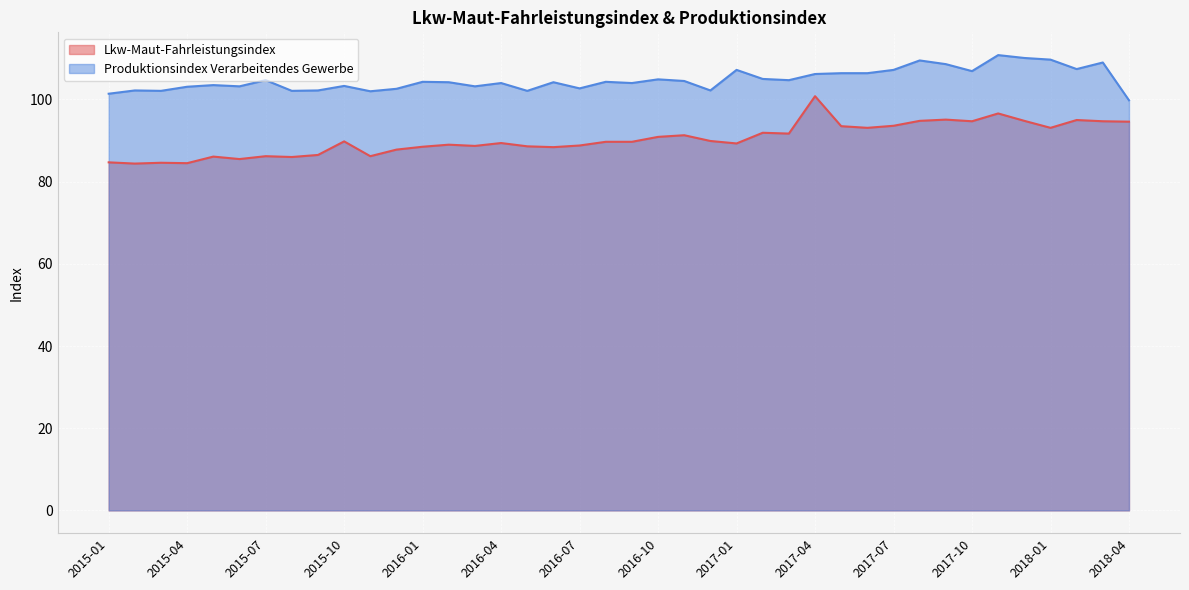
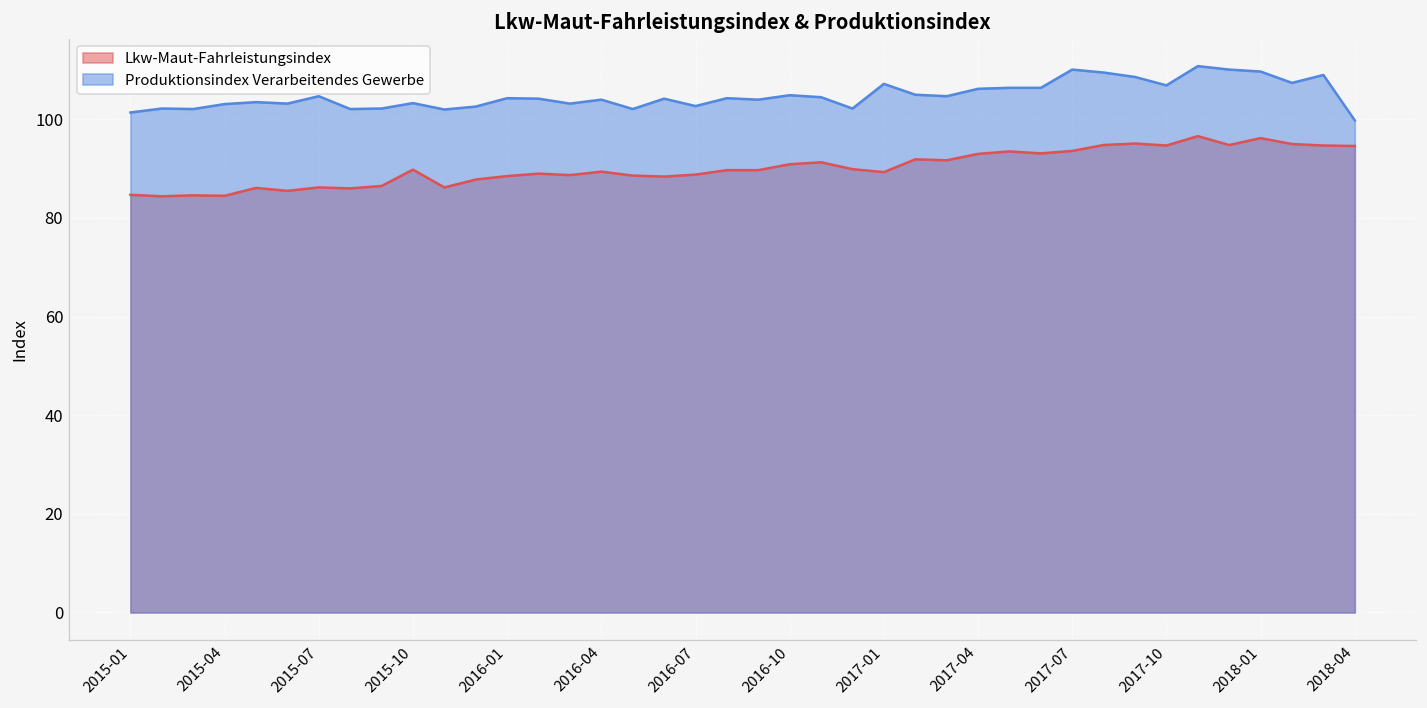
Lkw-Maut-Fahrleistungsindex, 2017-04: 101 -> 93
Produktionsindex Verarbeitendes Gewerbe, 2017-07: 107 -> 110
Lkw-Maut-Fahrleistungsindex, 2018-01: 93 -> 96
